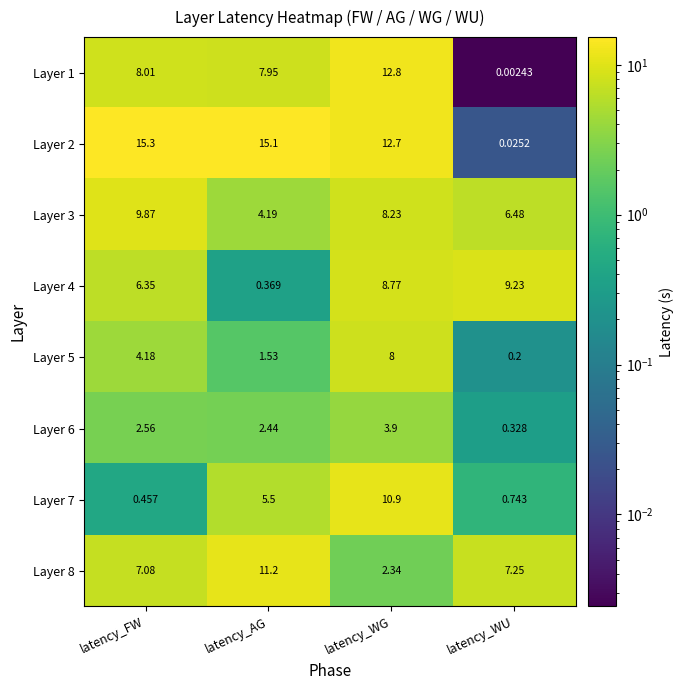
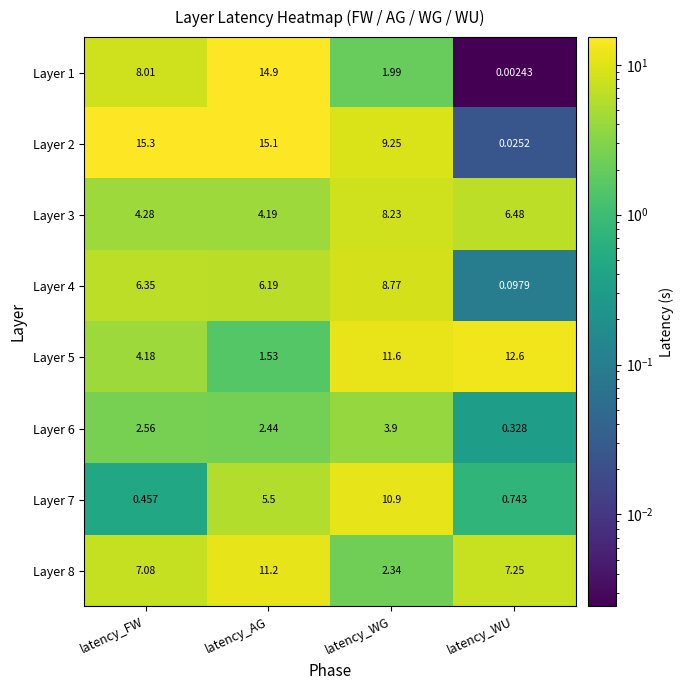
Layer 1, latency_AG: 7.95 -> 14.9
Layer 1, latency_WG: 12.8 -> 1.99
Layer 2, latency_WG: 12.7 -> 9.25
Layer 3, latency_FW: 9.87 -> 4.28
Layer 4, latency_AG: 0.369 -> 6.19
Layer 4, latency_WU: 9.23 -> 0.0979
Layer 5, latency_WG: 8 -> 11.6
Layer 5, latency_WU: 0.2 -> 12.6
